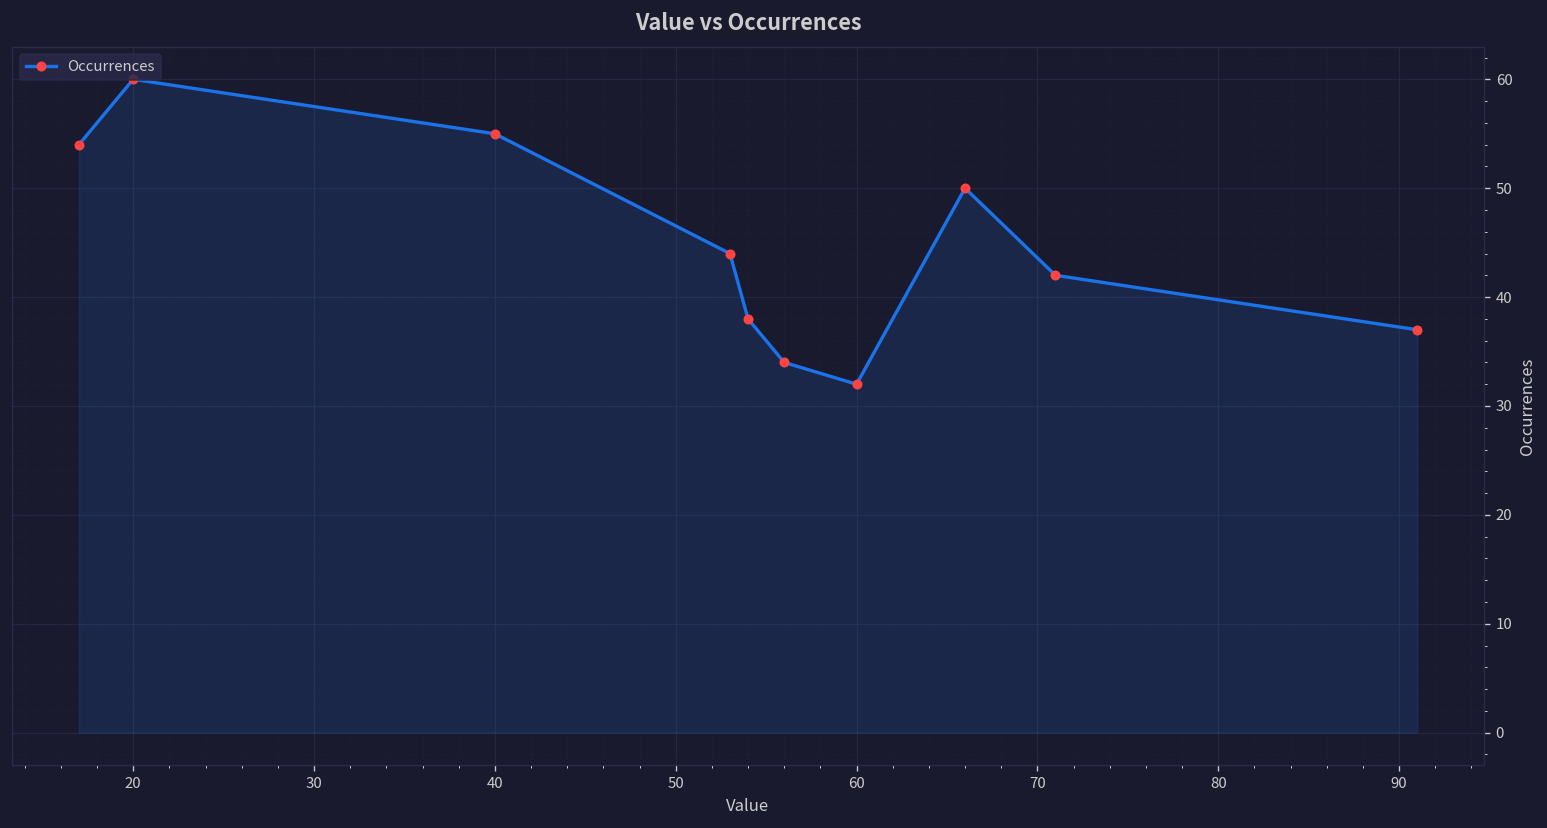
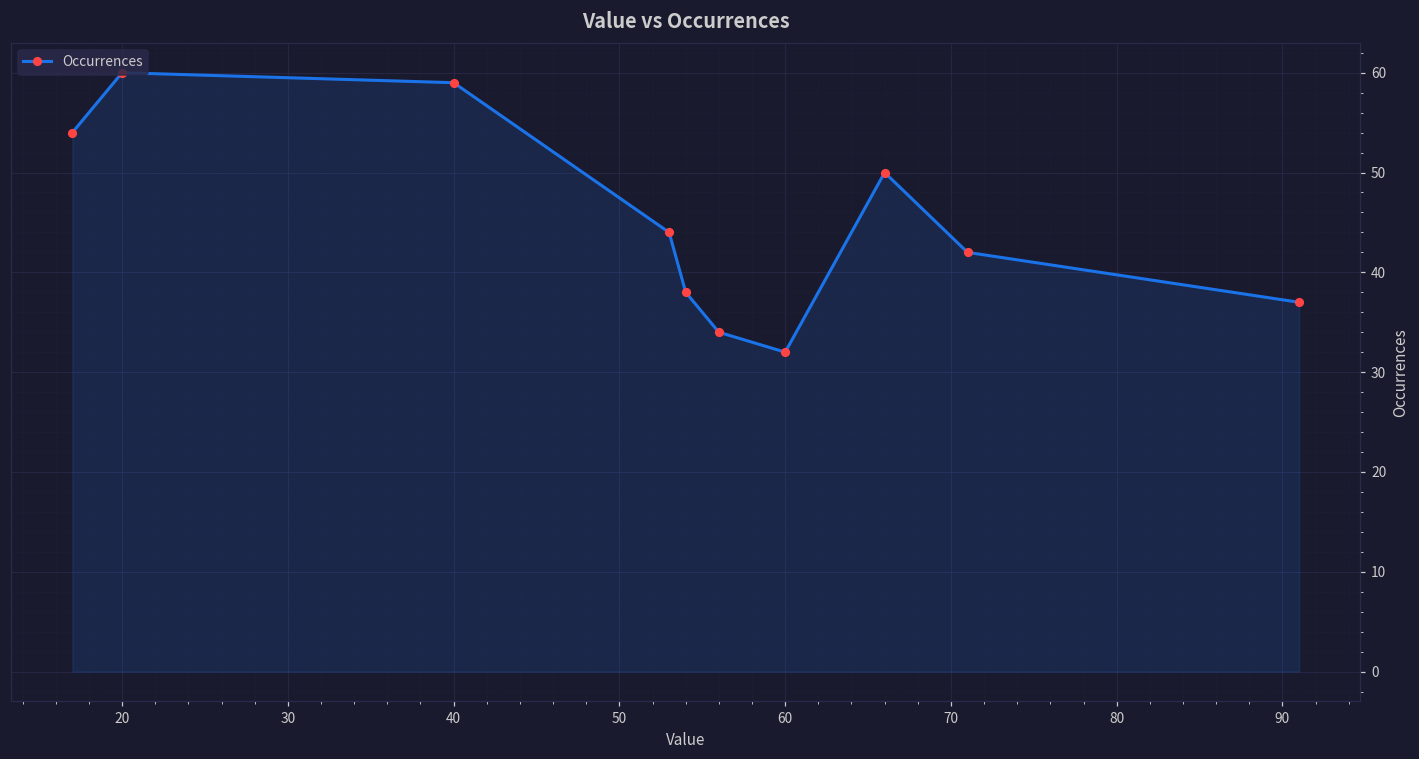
40: 55 -> 59
